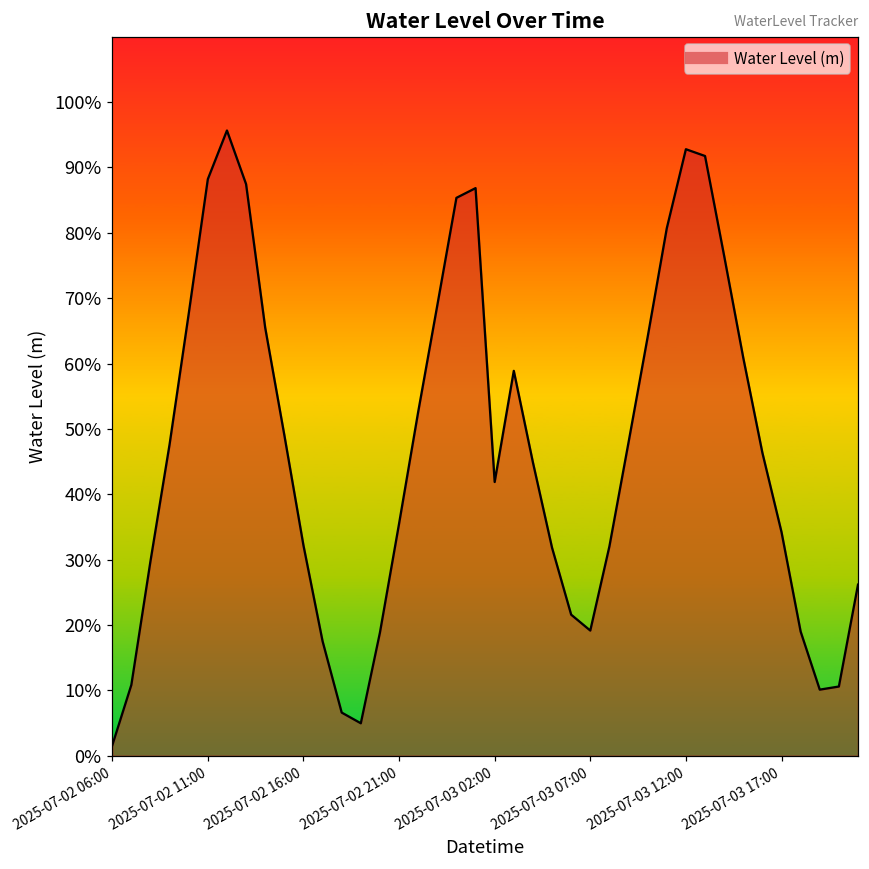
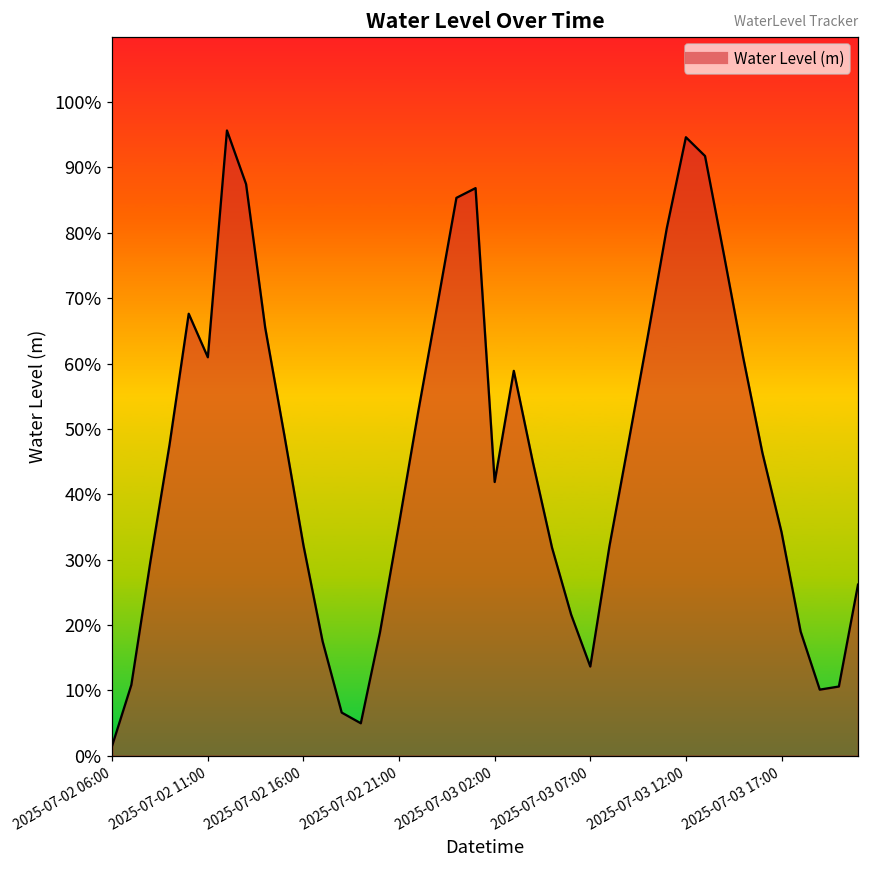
2025-07-02 11:00: 88% -> 61%
2025-07-03 07:00: 19% -> 14%
2025-07-03 12:00: 93% -> 95%
